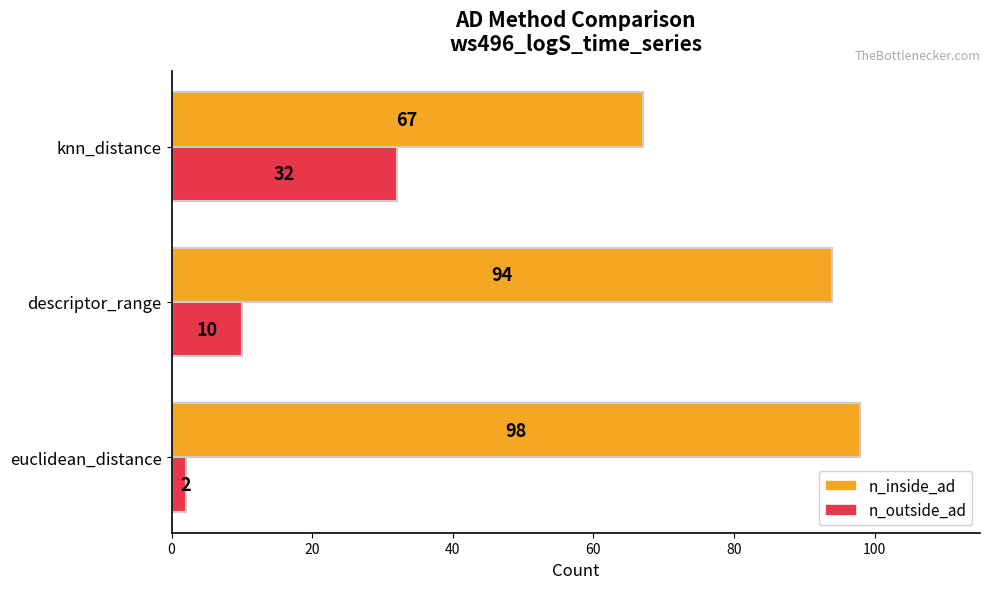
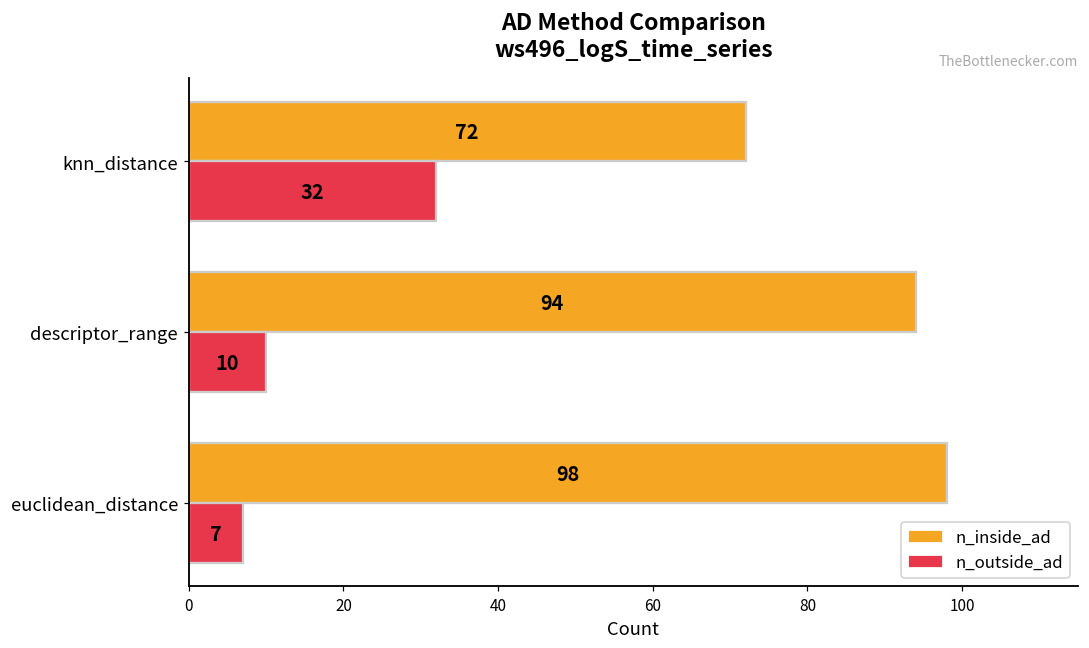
n_inside_ad, knn_distance: 67 -> 72
n_outside_ad, euclidean_distance: 2 -> 7
